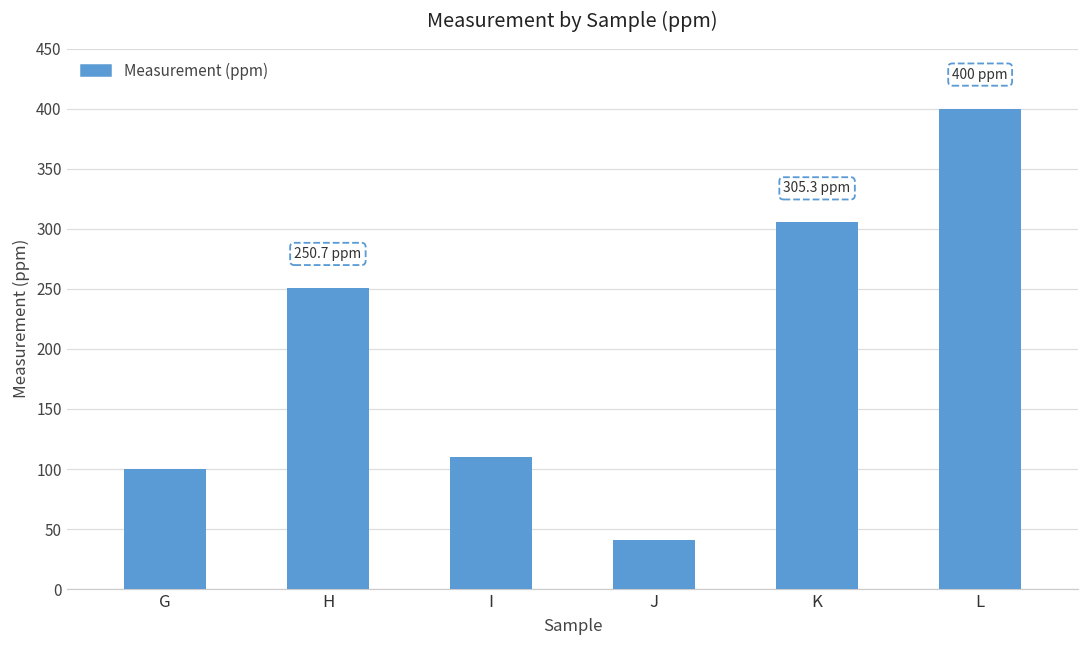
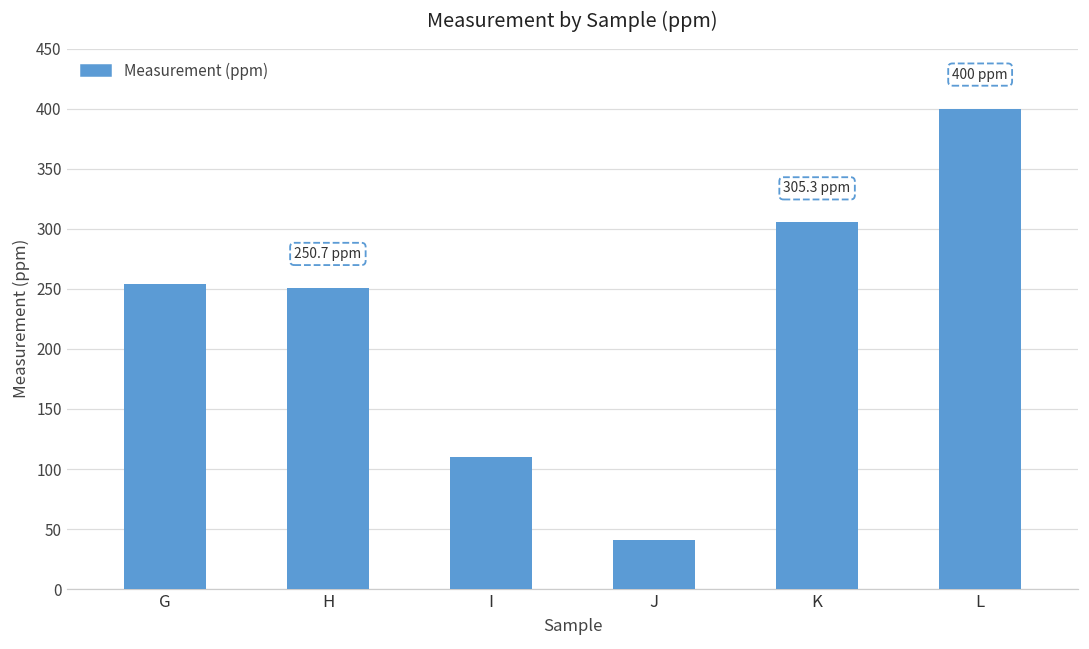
G: 100 -> 254
